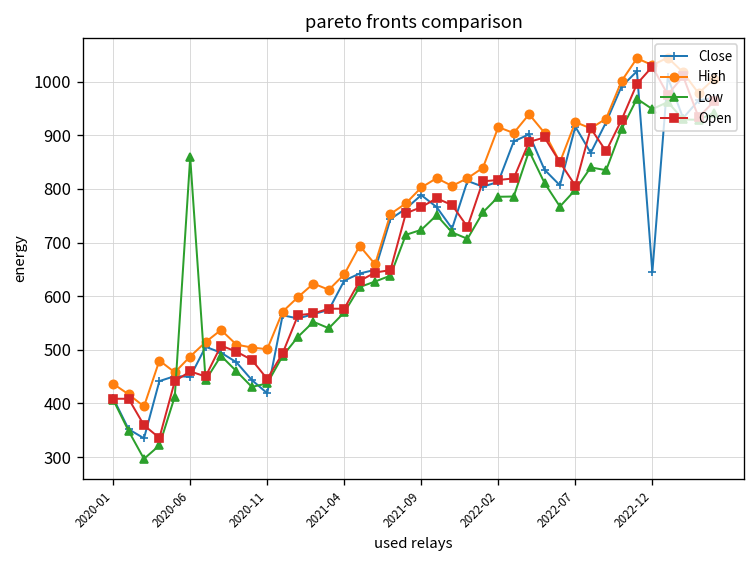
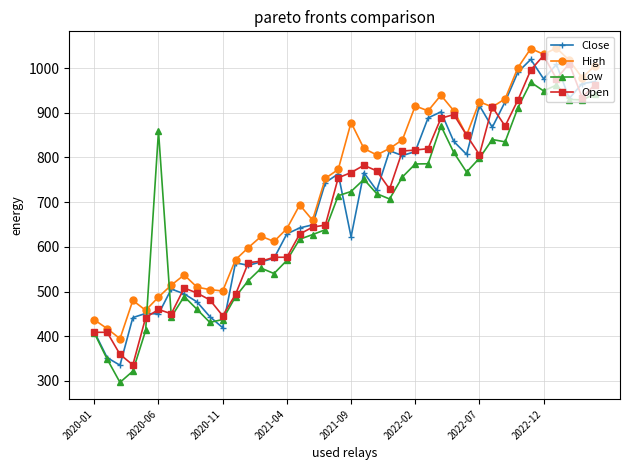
Close, 2021-09: 790 -> 620
High, 2021-09: 800 -> 880
Close, 2022-12: 640 -> 980
